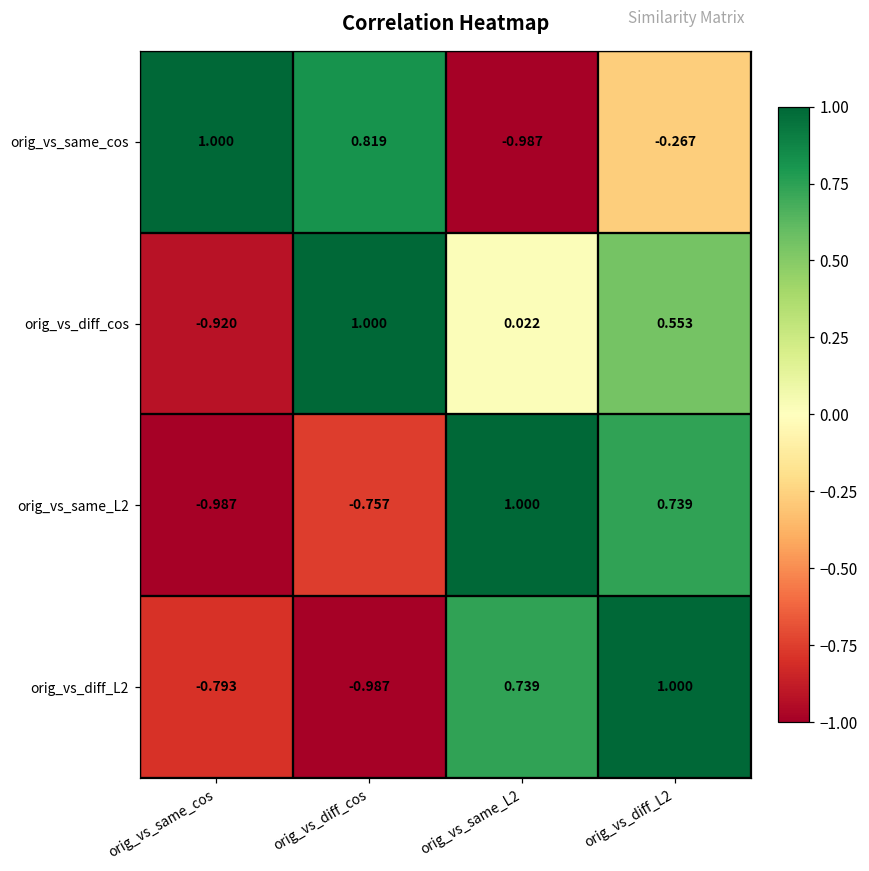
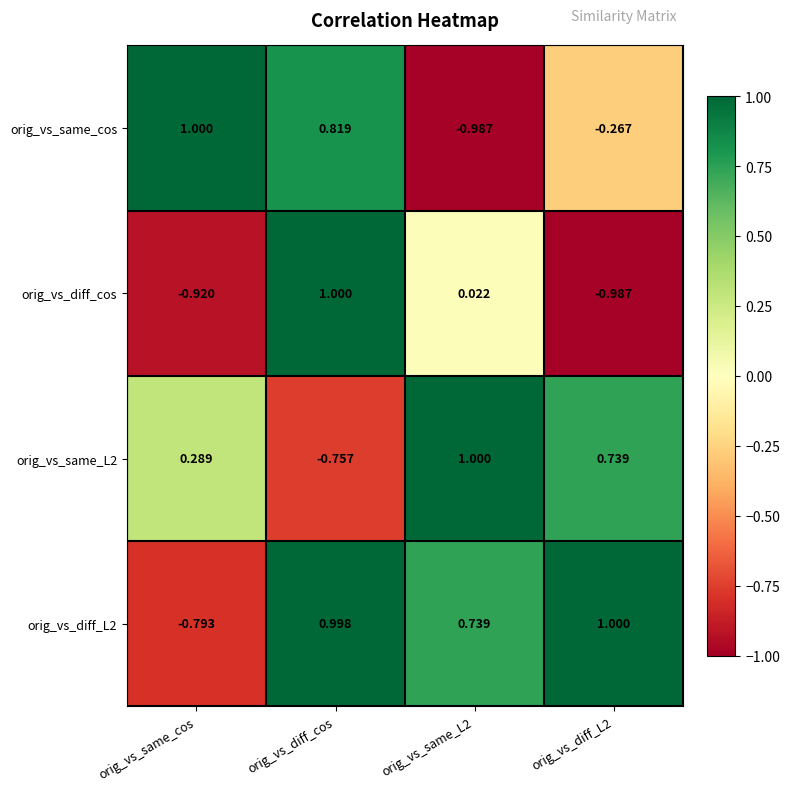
orig_vs_diff_cos, orig_vs_diff_L2: 0.553 -> -0.987
orig_vs_same_L2, orig_vs_same_cos: -0.987 -> 0.289
orig_vs_diff_L2, orig_vs_diff_cos: -0.987 -> 0.998
